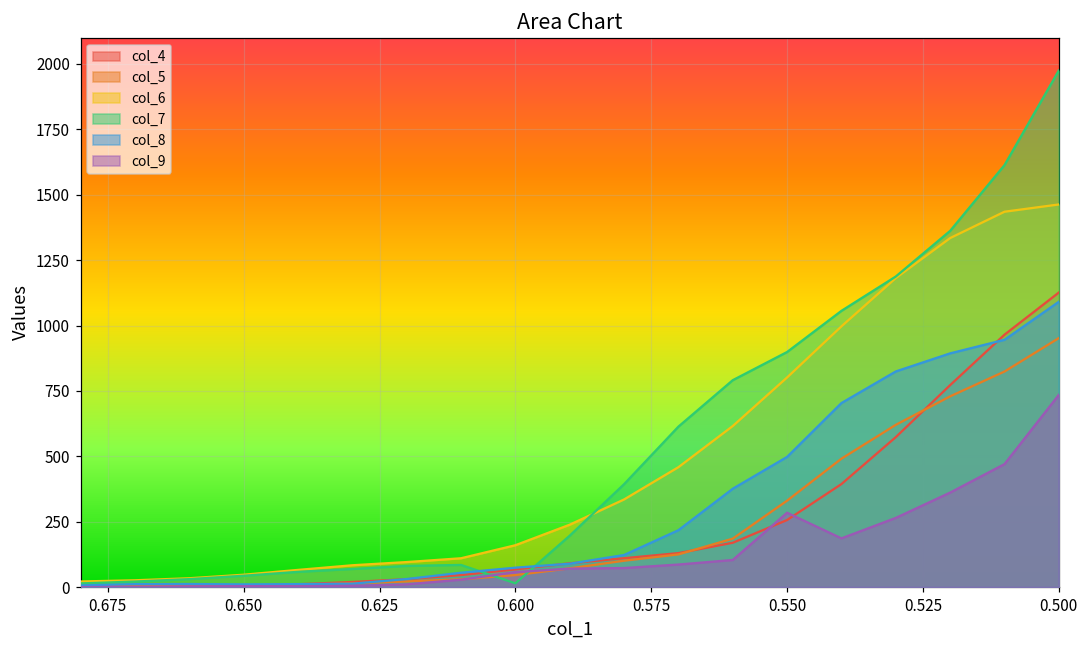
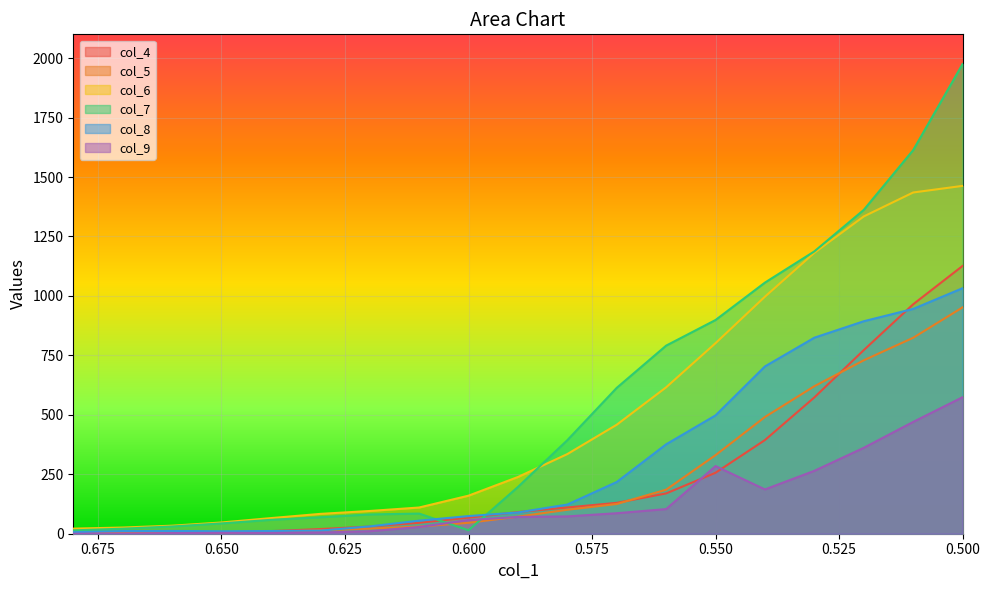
col_8, 0.500: 1090 -> 1030
col_9, 0.500: 730 -> 570
